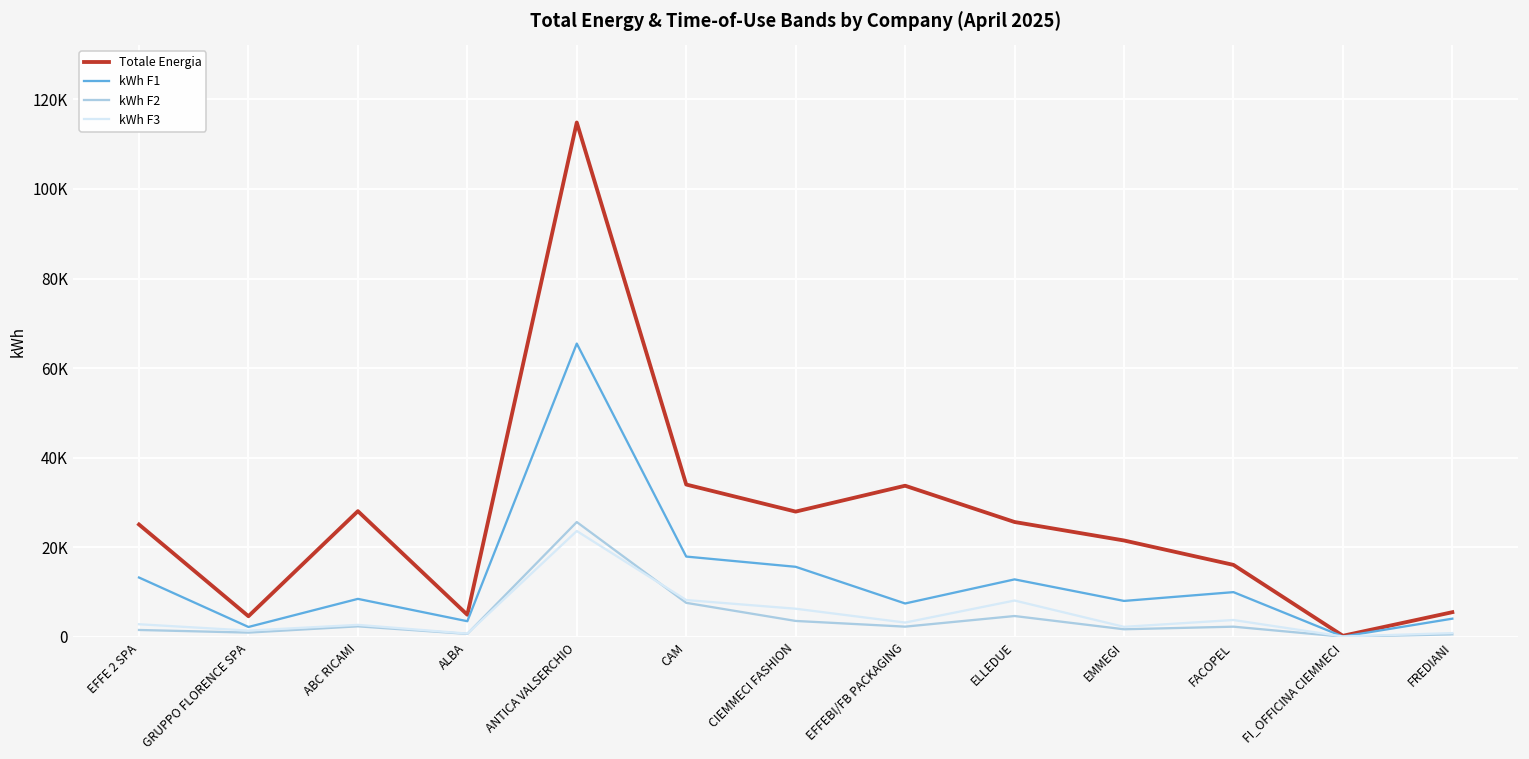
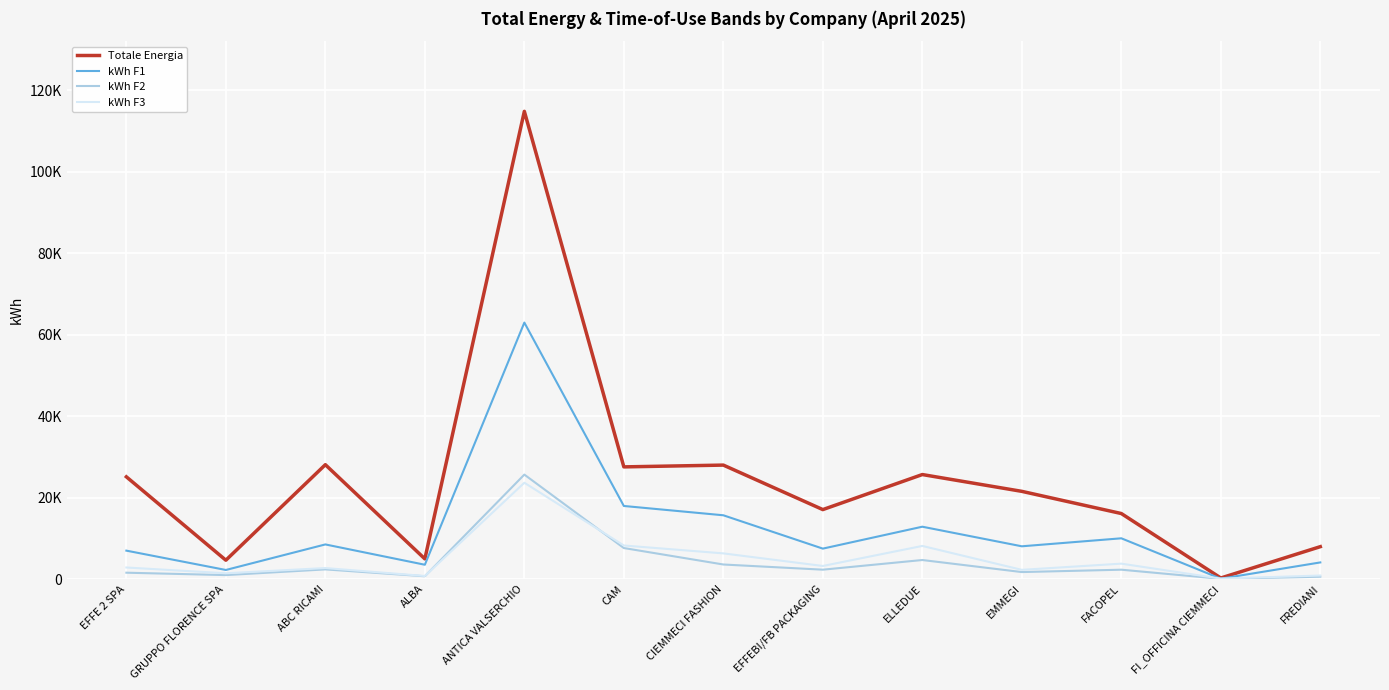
kWh F1, EFFE 2 SPA: 13000 -> 7000
kWh F1, ANTICA VALSERCHIO: 65000 -> 63000
Totale Energia, CAM: 34000 -> 28000
Totale Energia, EFFEBI/FB PACKAGING: 34000 -> 17000
Totale Energia, FREDIANI: 6000 -> 8000
